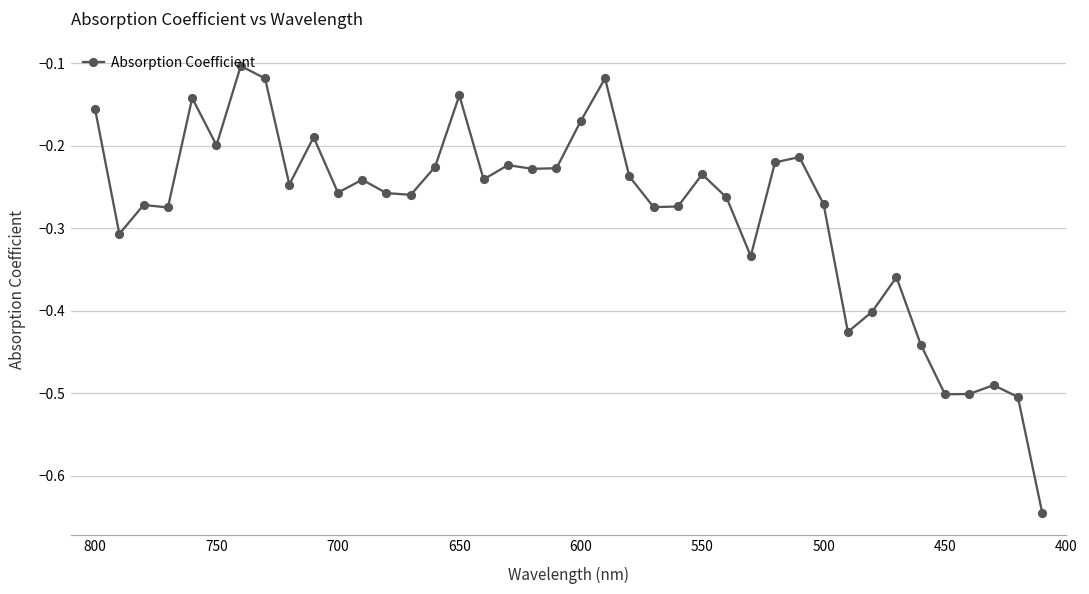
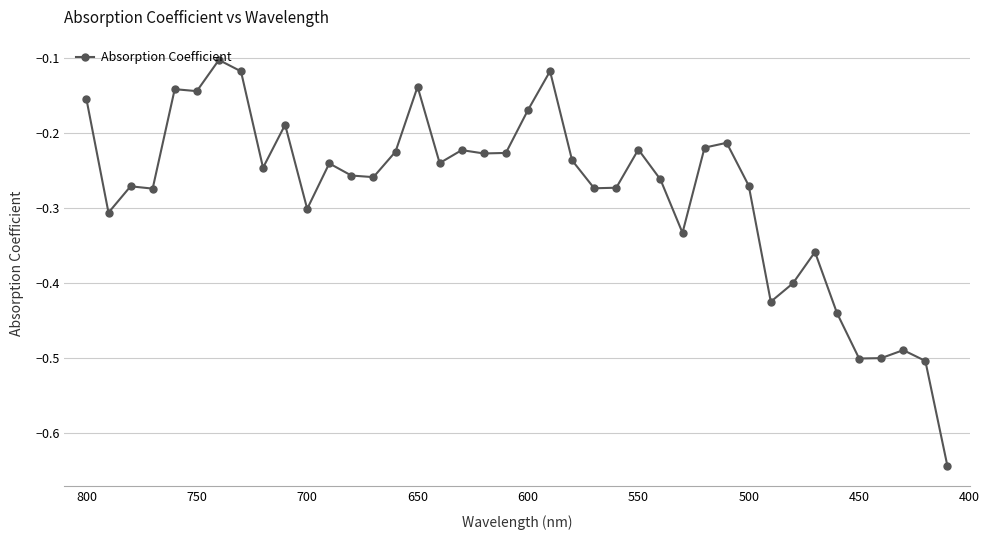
750: -0.20 -> -0.14
700: -0.26 -> -0.30
550: -0.23 -> -0.22
